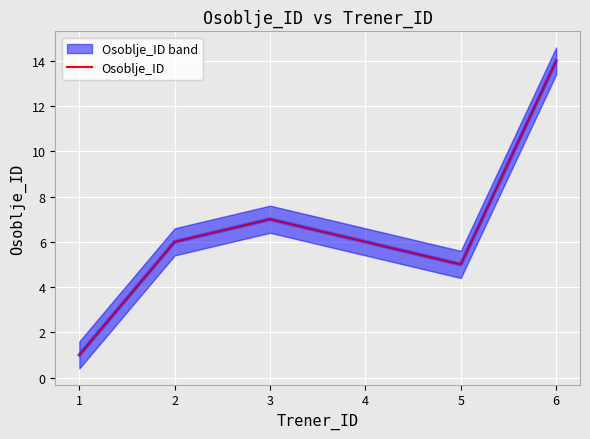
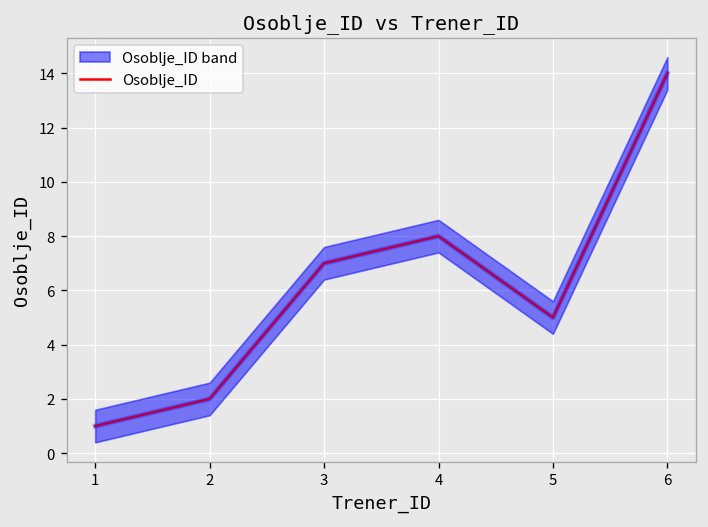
Osoblje_ID, 2: 6 -> 2
Osoblje_ID, 4: 6 -> 8
